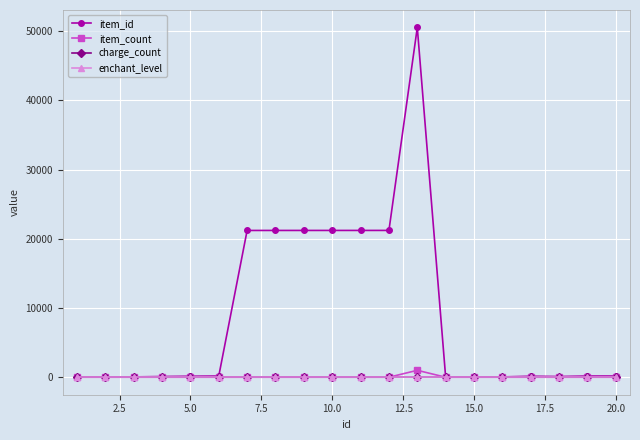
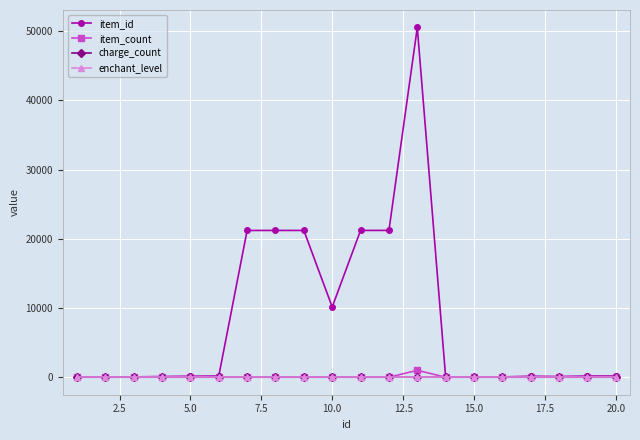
item_id, 10.0: 21000 -> 10000
